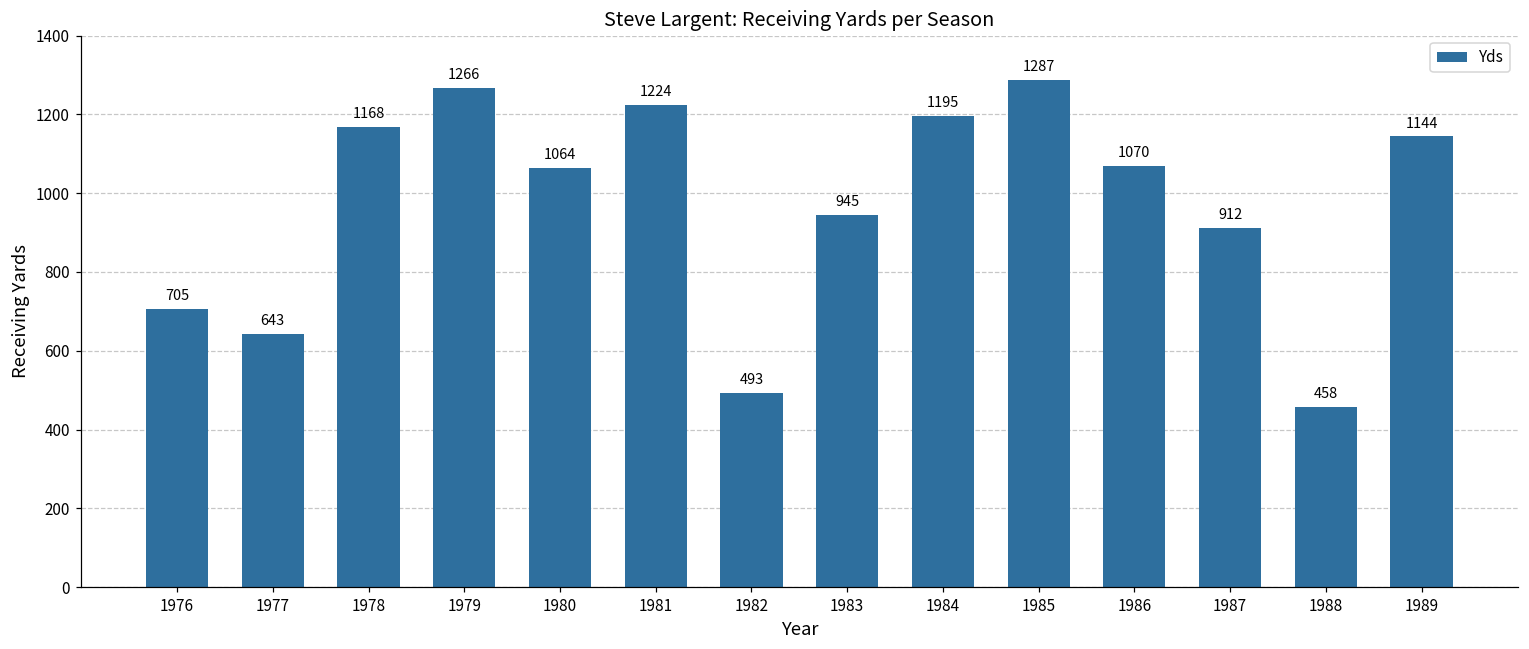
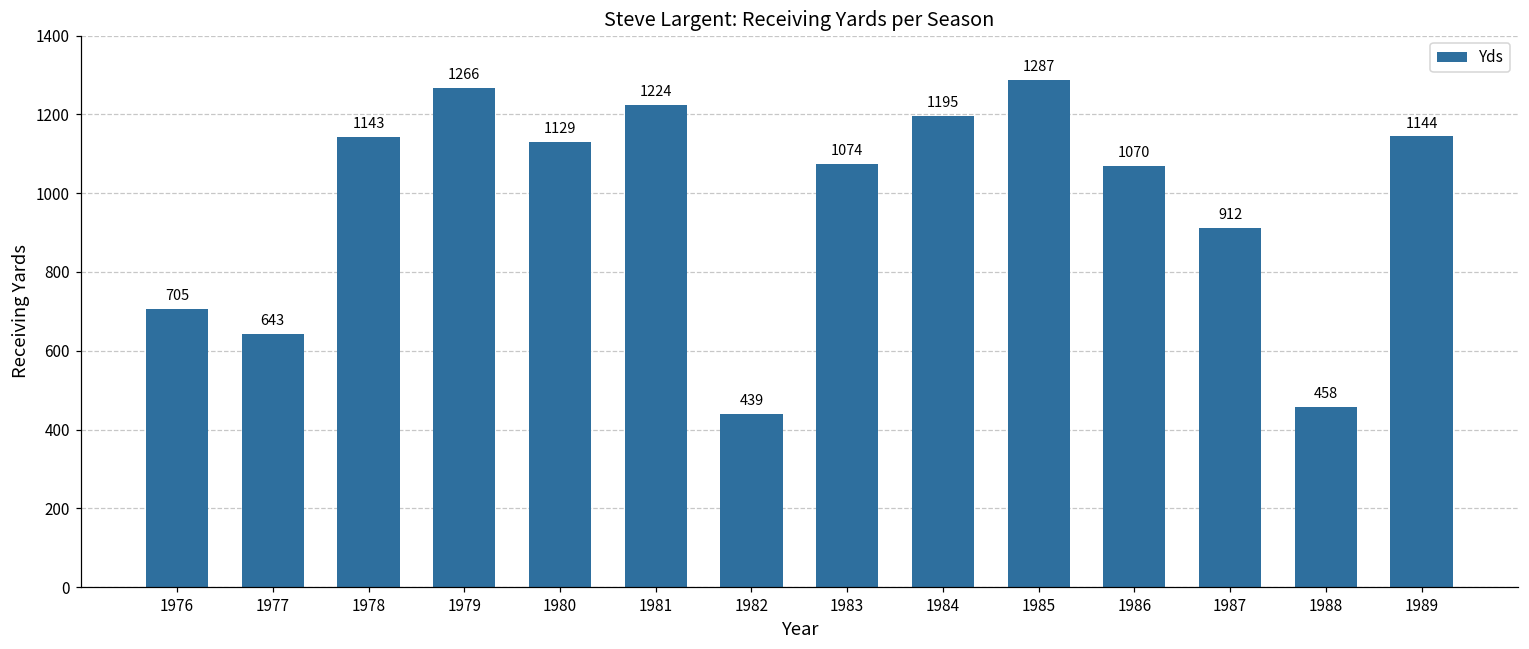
1978: 1168 -> 1143
1980: 1064 -> 1129
1982: 493 -> 439
1983: 945 -> 1074
